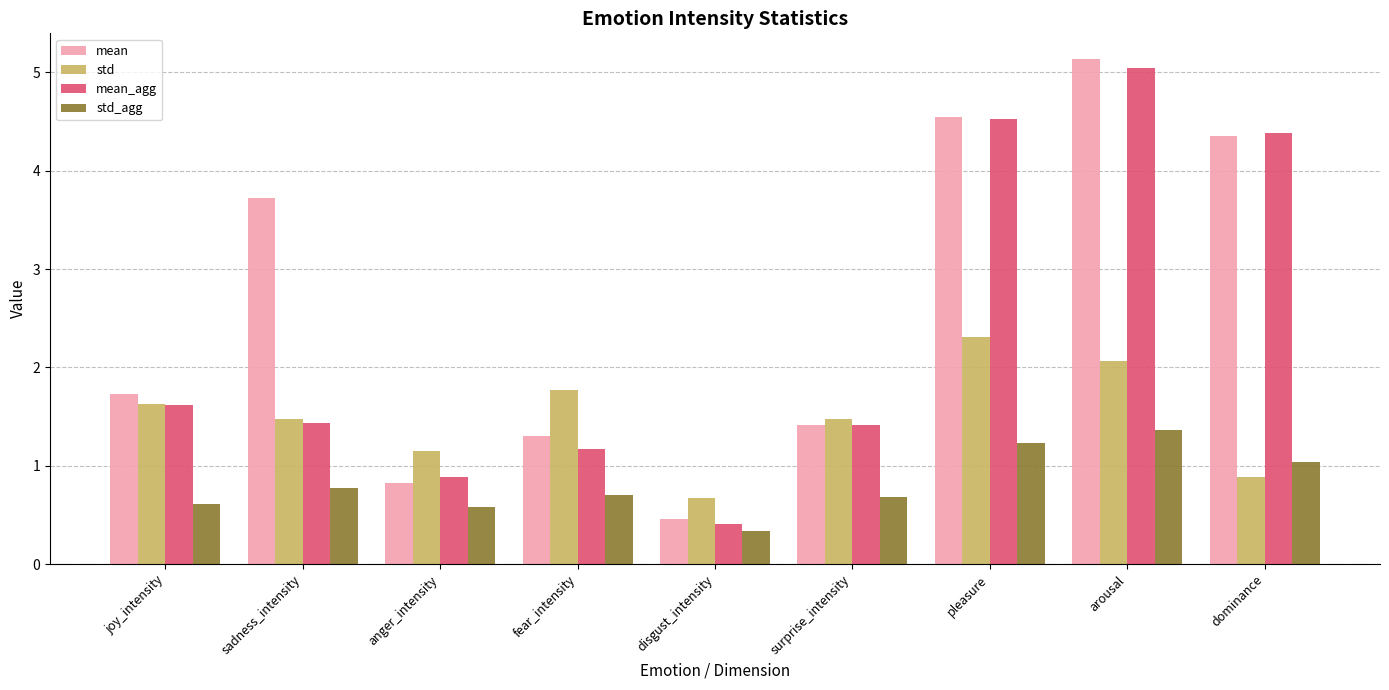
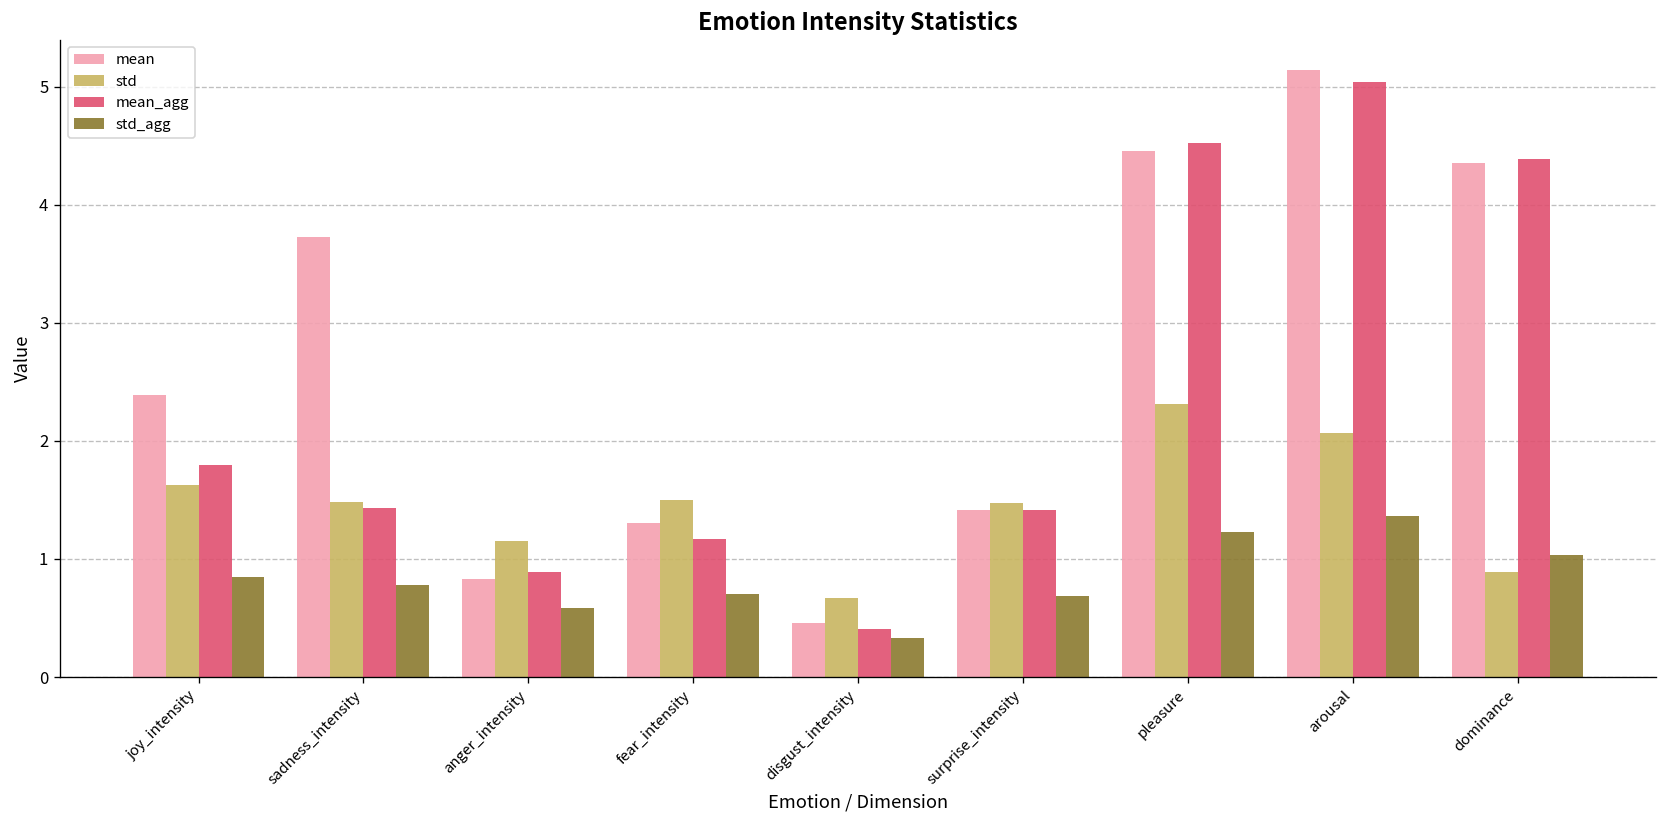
mean, joy_intensity: 1.7 -> 2.4
mean_agg, joy_intensity: 1.6 -> 1.8
std_agg, joy_intensity: 0.6 -> 0.8
std, fear_intensity: 1.8 -> 1.5
mean, pleasure: 4.54 -> 4.46
